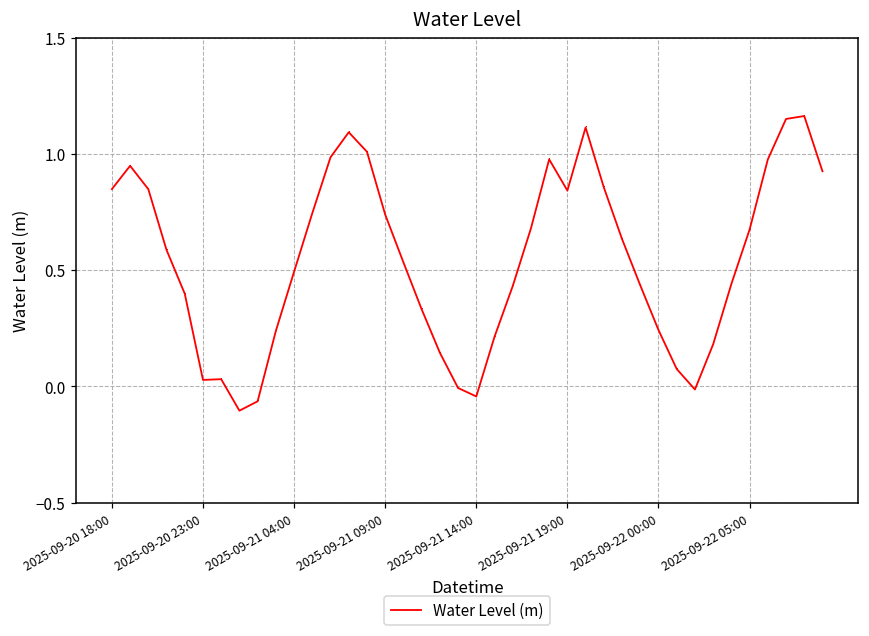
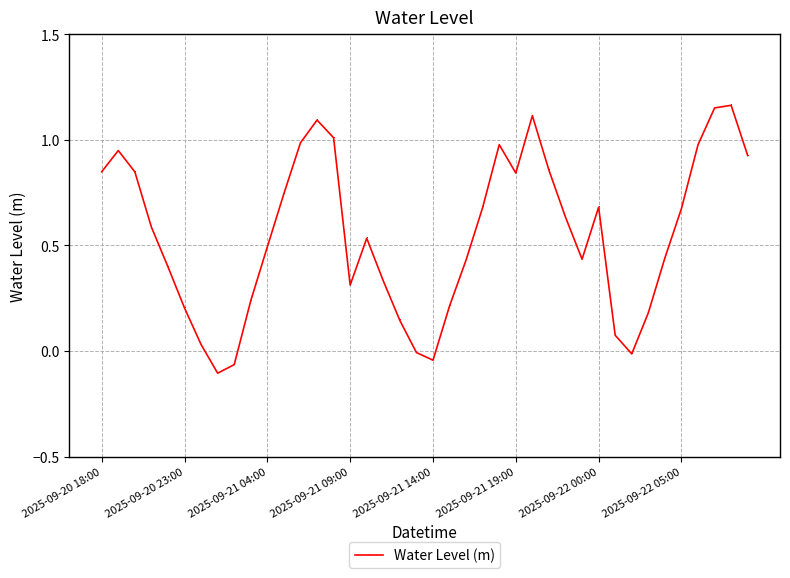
2025-09-20 23:00: 0.03 -> 0.20
2025-09-21 09:00: 0.74 -> 0.31
2025-09-22 00:00: 0.24 -> 0.68
